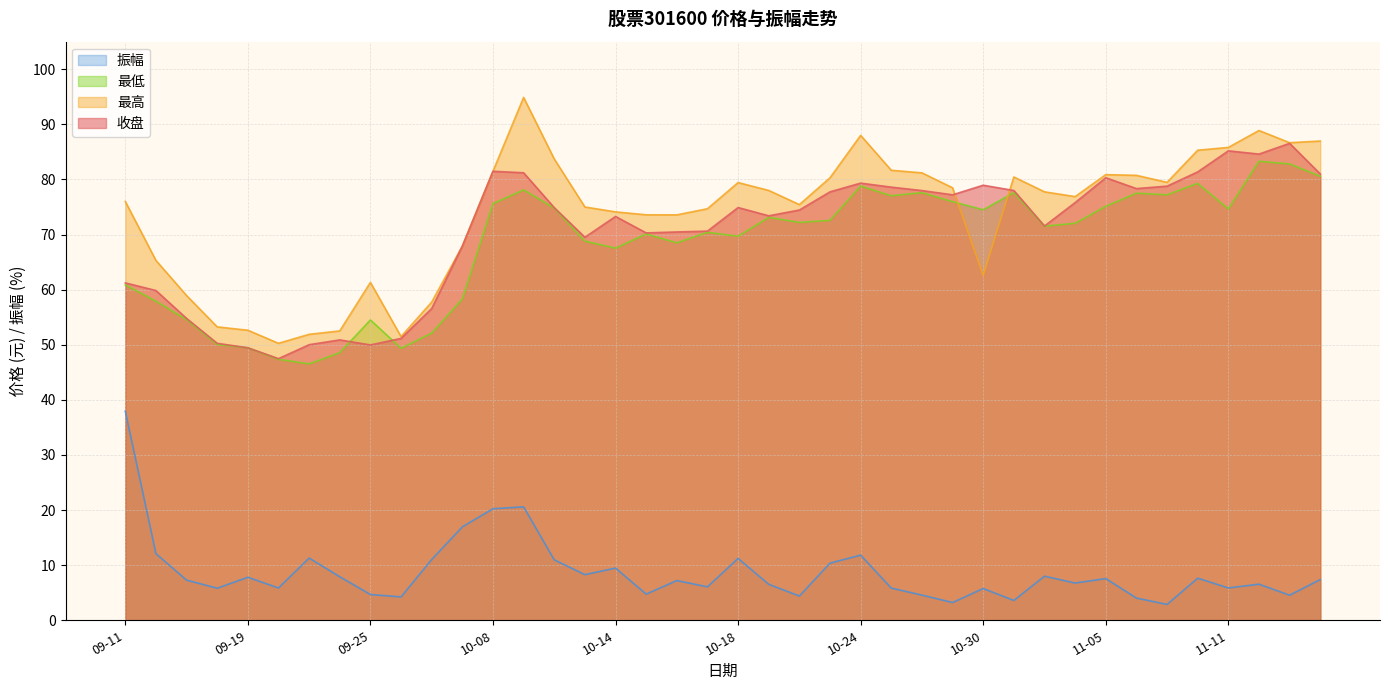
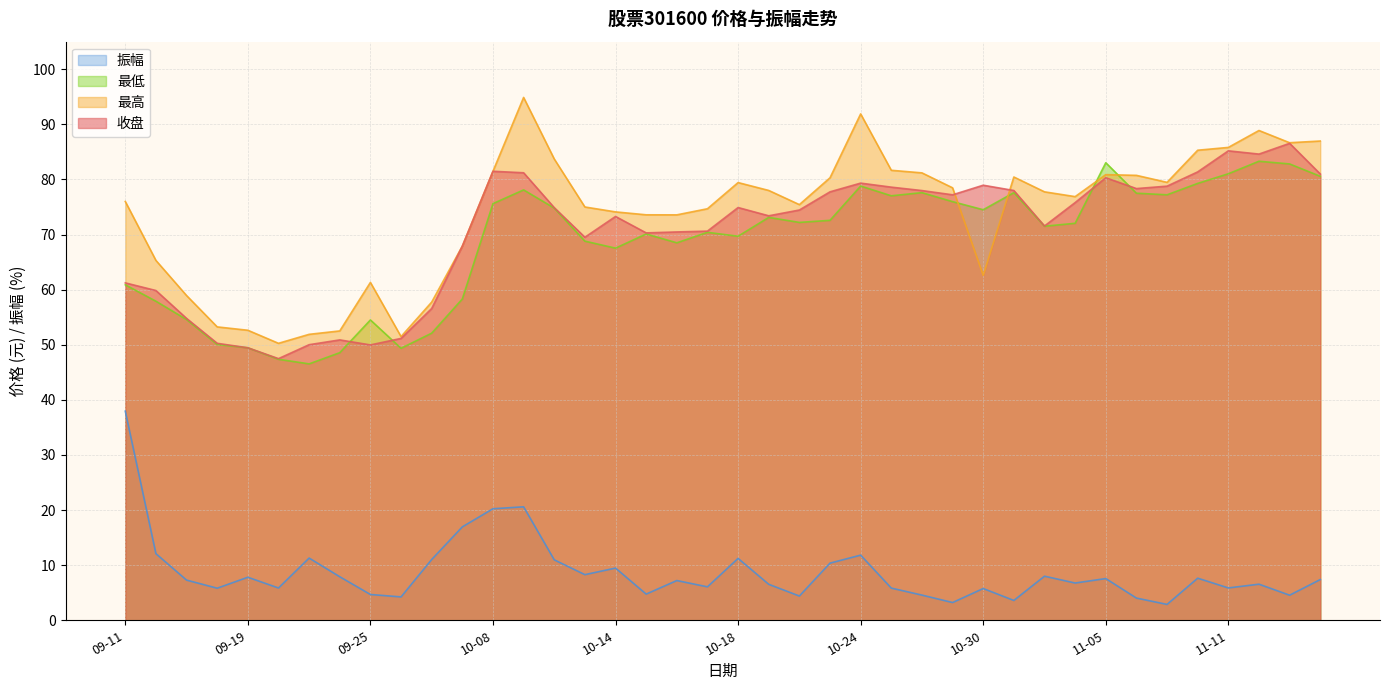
最高, 10-24: 88 -> 92
最低, 11-05: 75 -> 83
最低, 11-11: 75 -> 81
